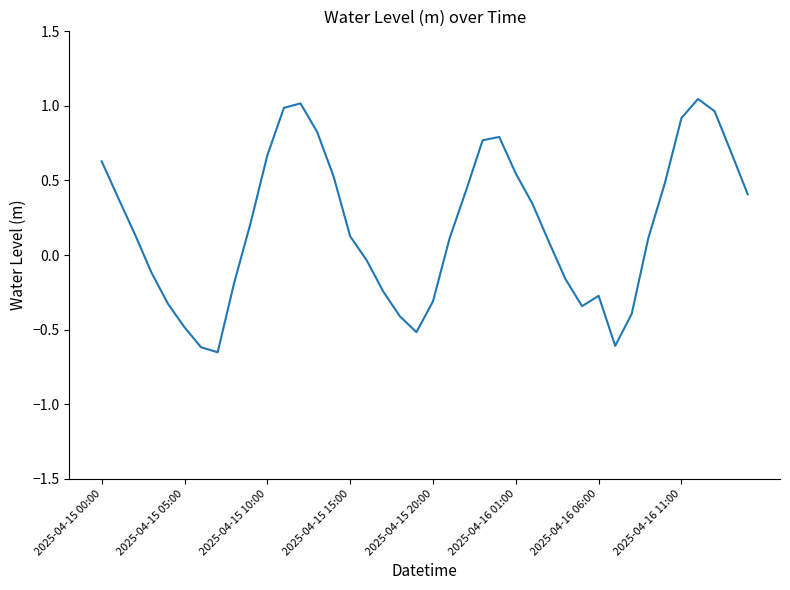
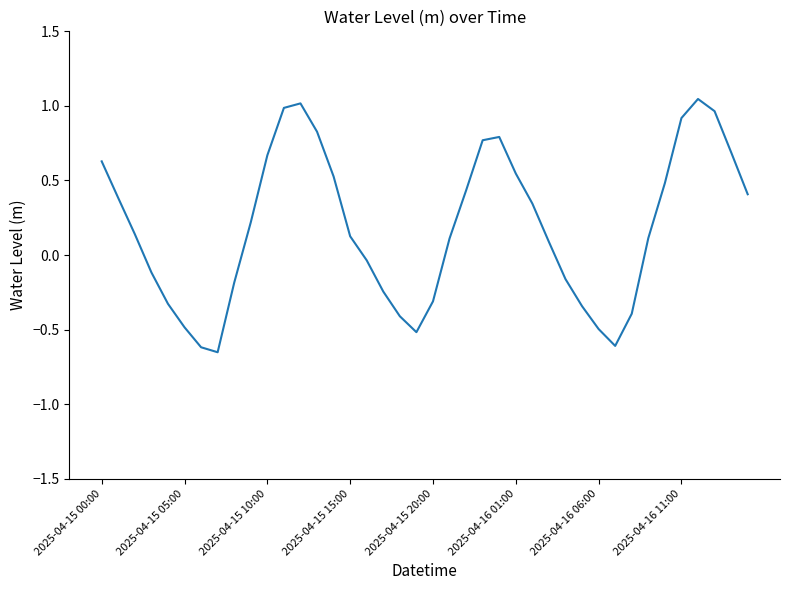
2025-04-16 06:00: -0.27 -> -0.50
